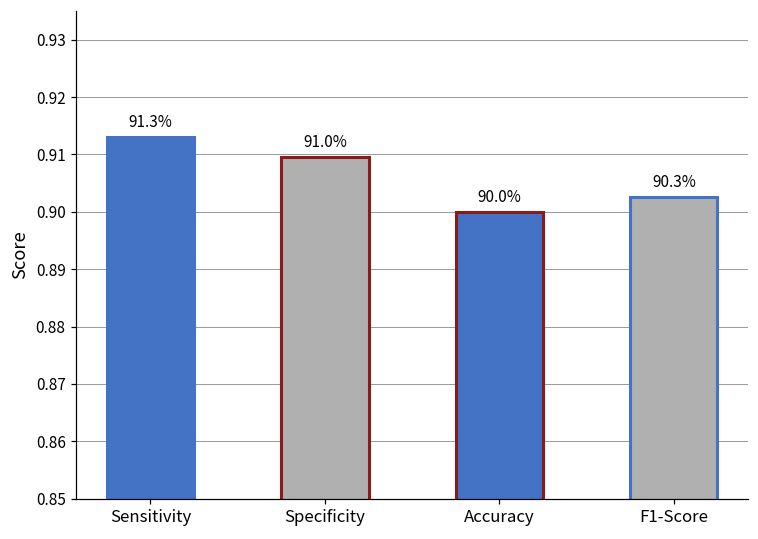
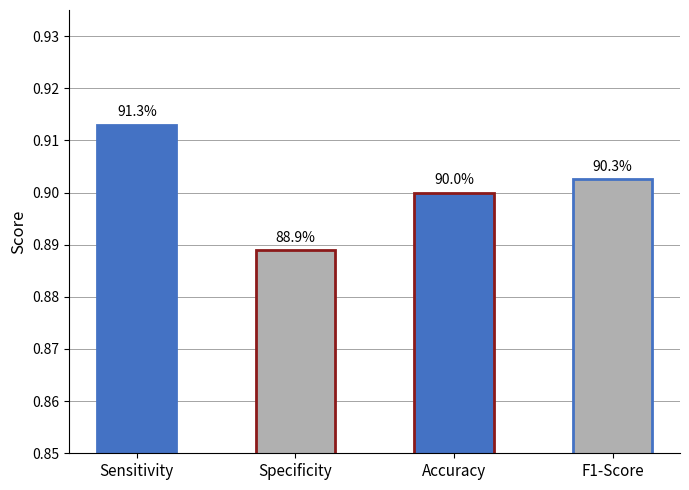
Specificity: 91.0% -> 88.9%
